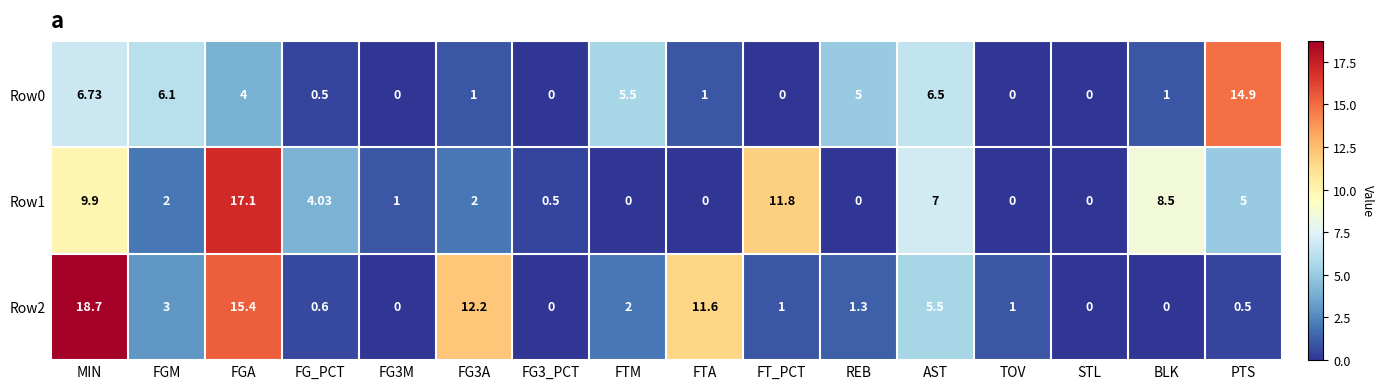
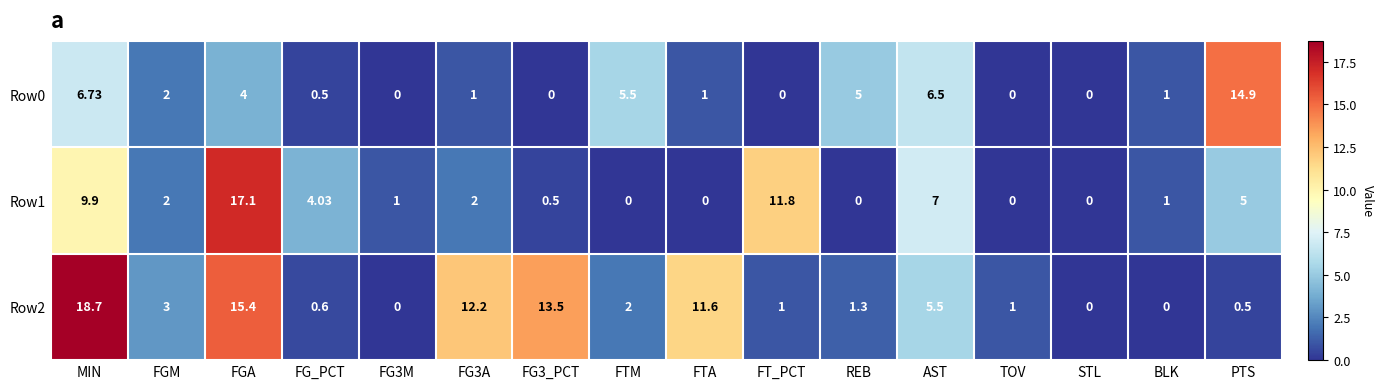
Row0, FGM: 6.1 -> 2
Row1, BLK: 8.5 -> 1
Row2, FG3_PCT: 0 -> 13.5
